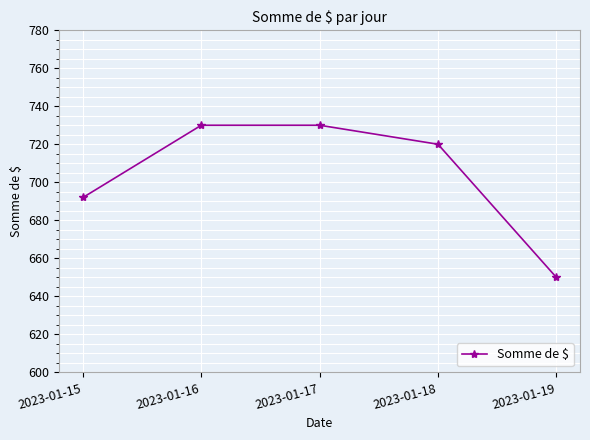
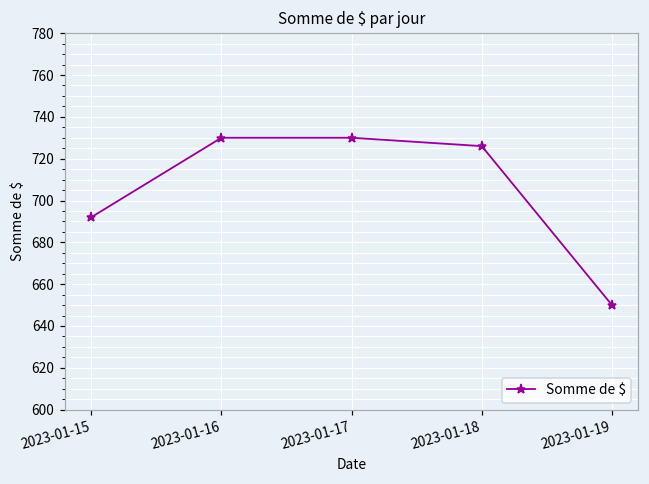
2023-01-18: 720 -> 726
